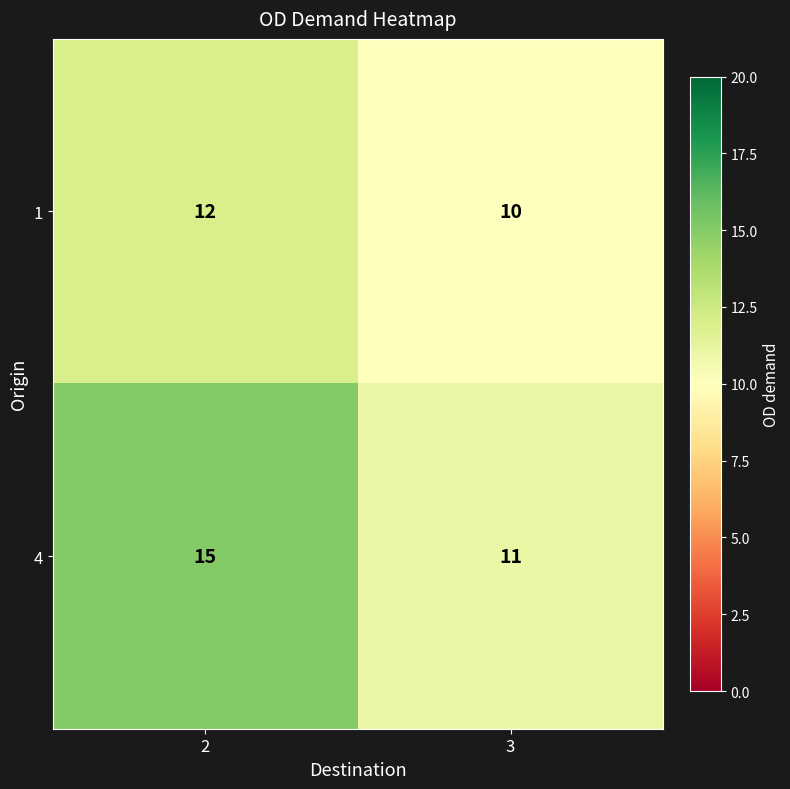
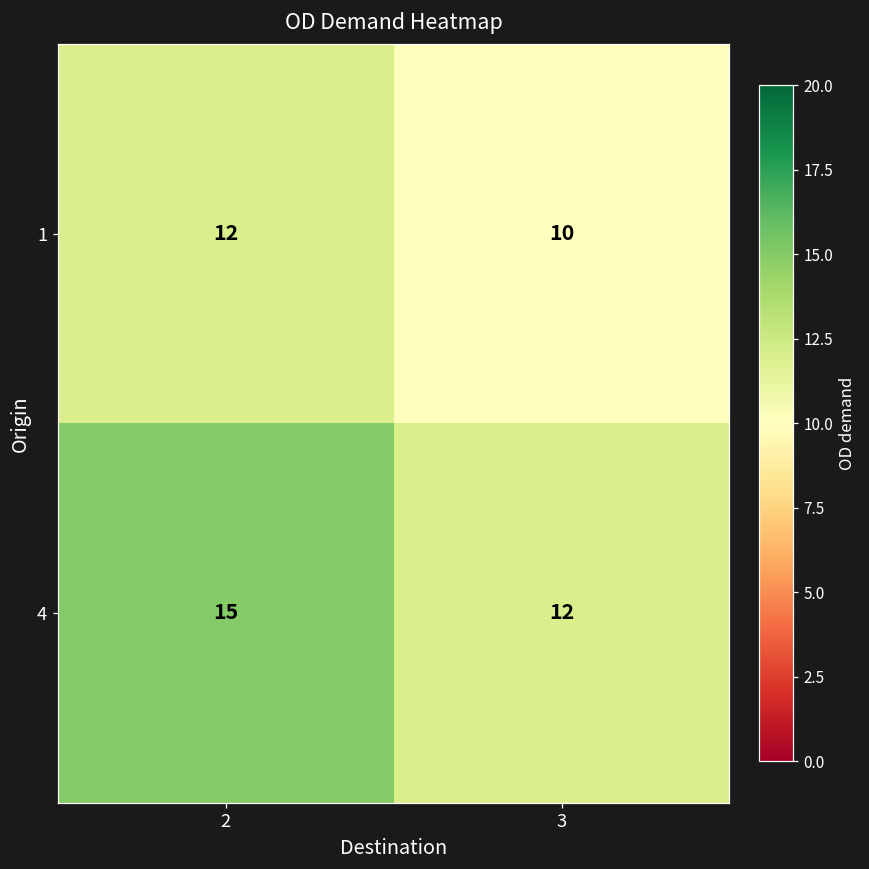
4, 3: 11 -> 12
